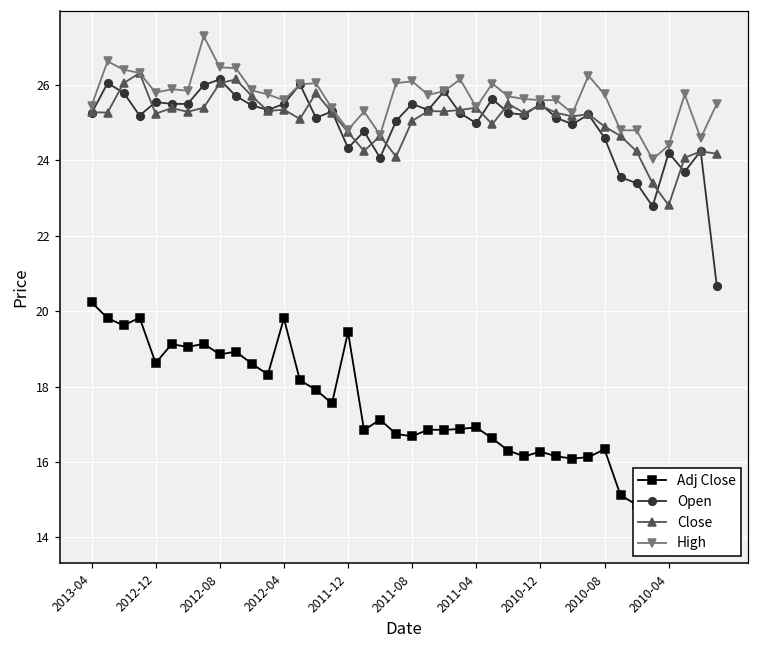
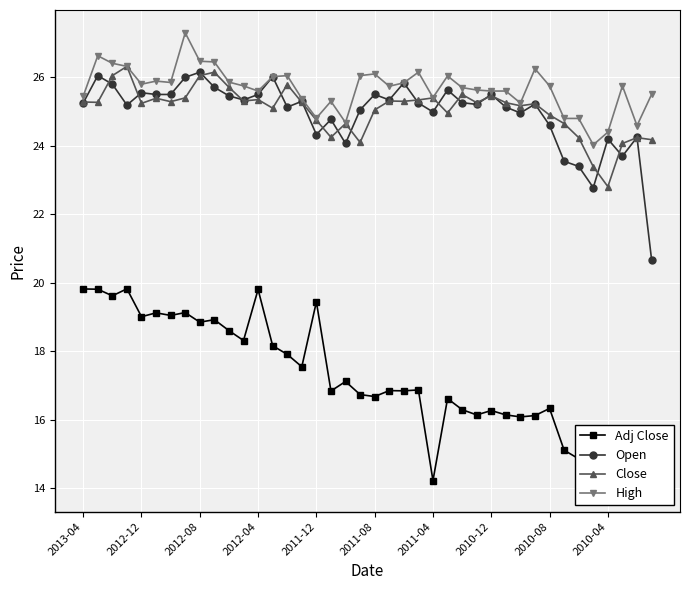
Adj Close, 2013-04: 20.2 -> 19.8
Adj Close, 2012-12: 18.6 -> 19.0
Adj Close, 2011-04: 16.9 -> 14.2
